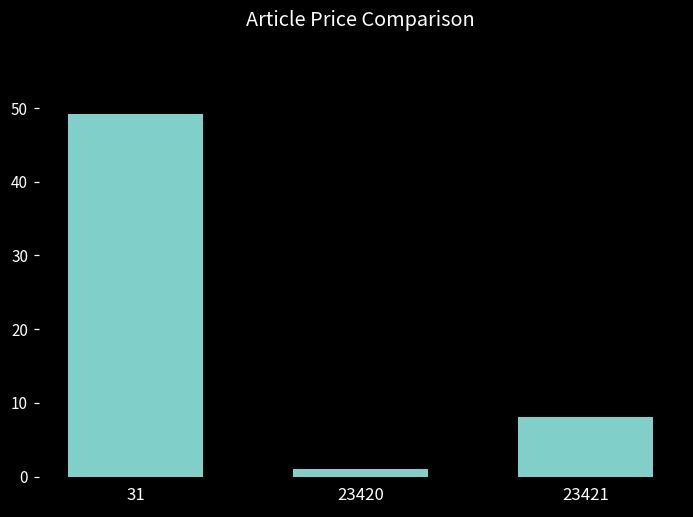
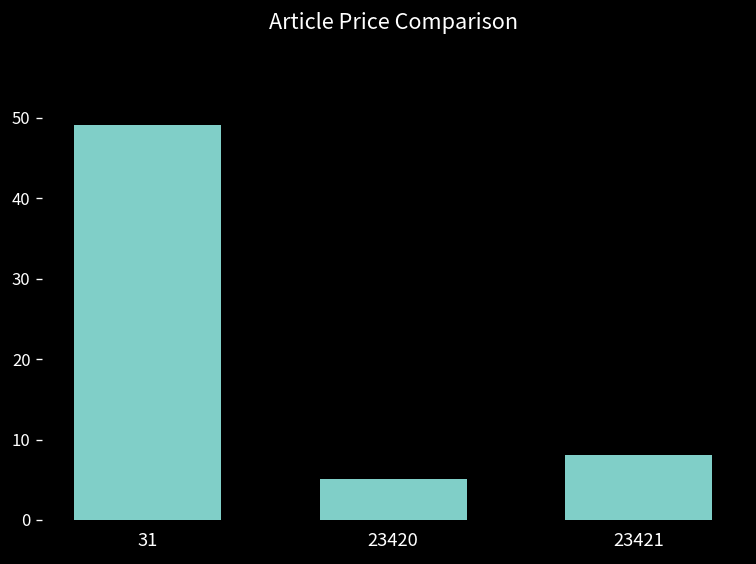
23420: 1 -> 5
